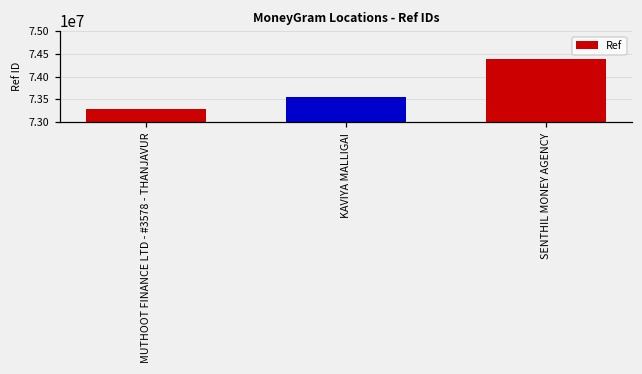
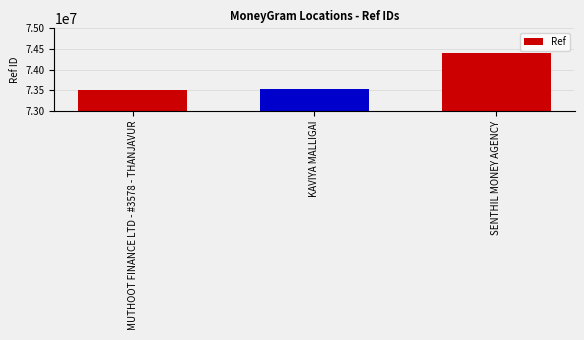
MUTHOOT FINANCE LTD - #3578 - THANJAVUR: 73300000 -> 73500000
